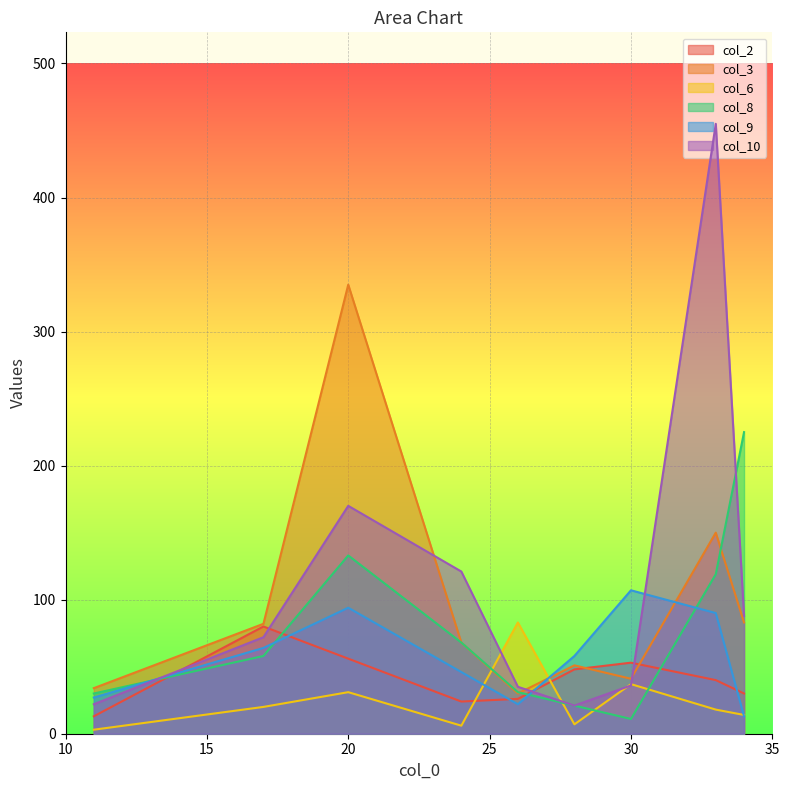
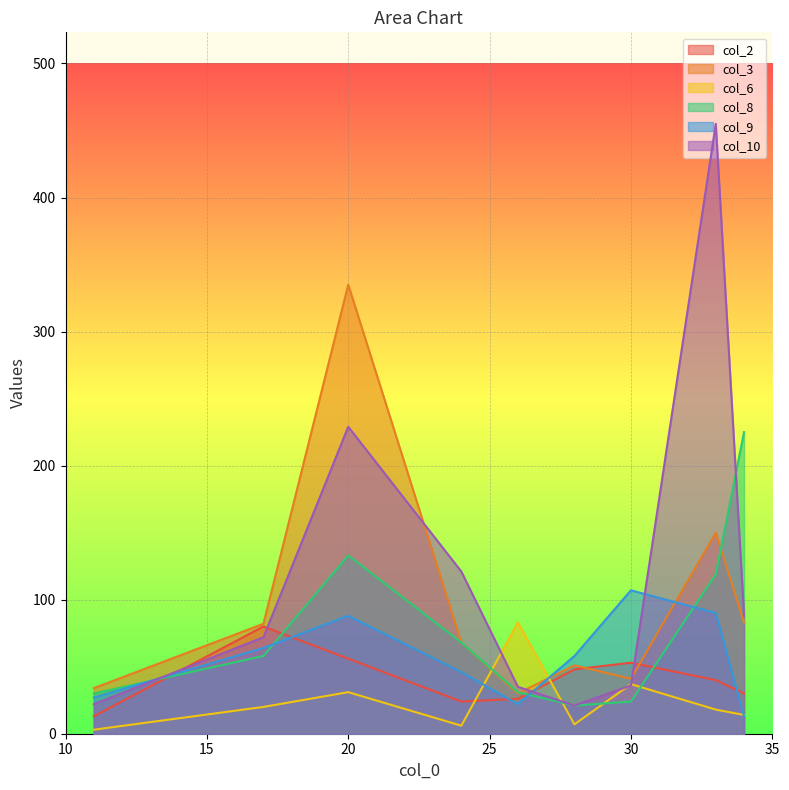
col_9, 20: 94 -> 88
col_10, 20: 170 -> 229
col_8, 30: 11 -> 24
